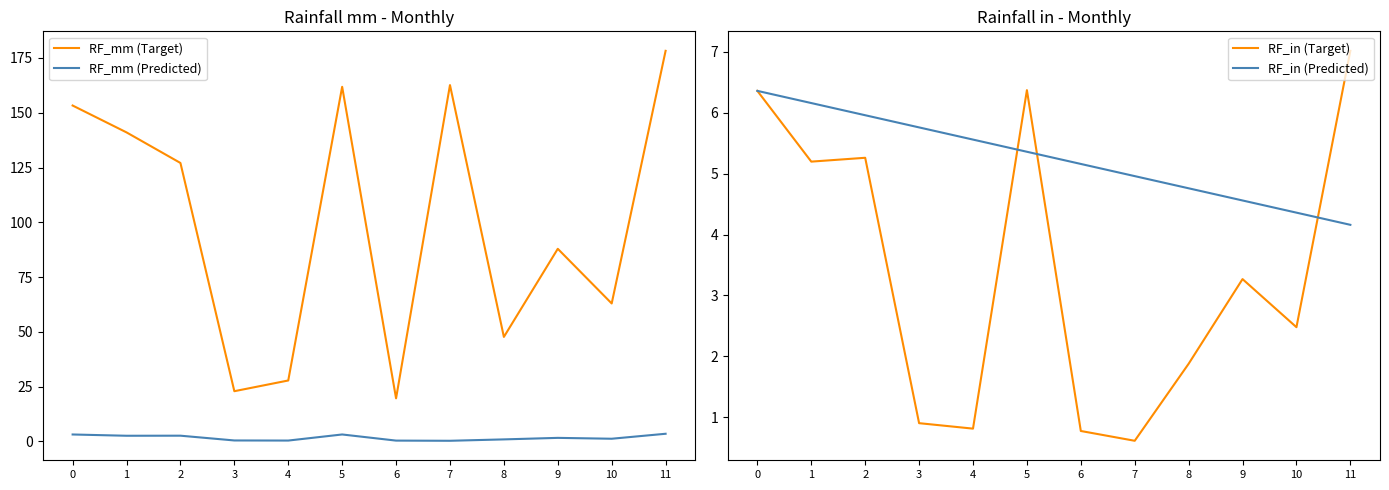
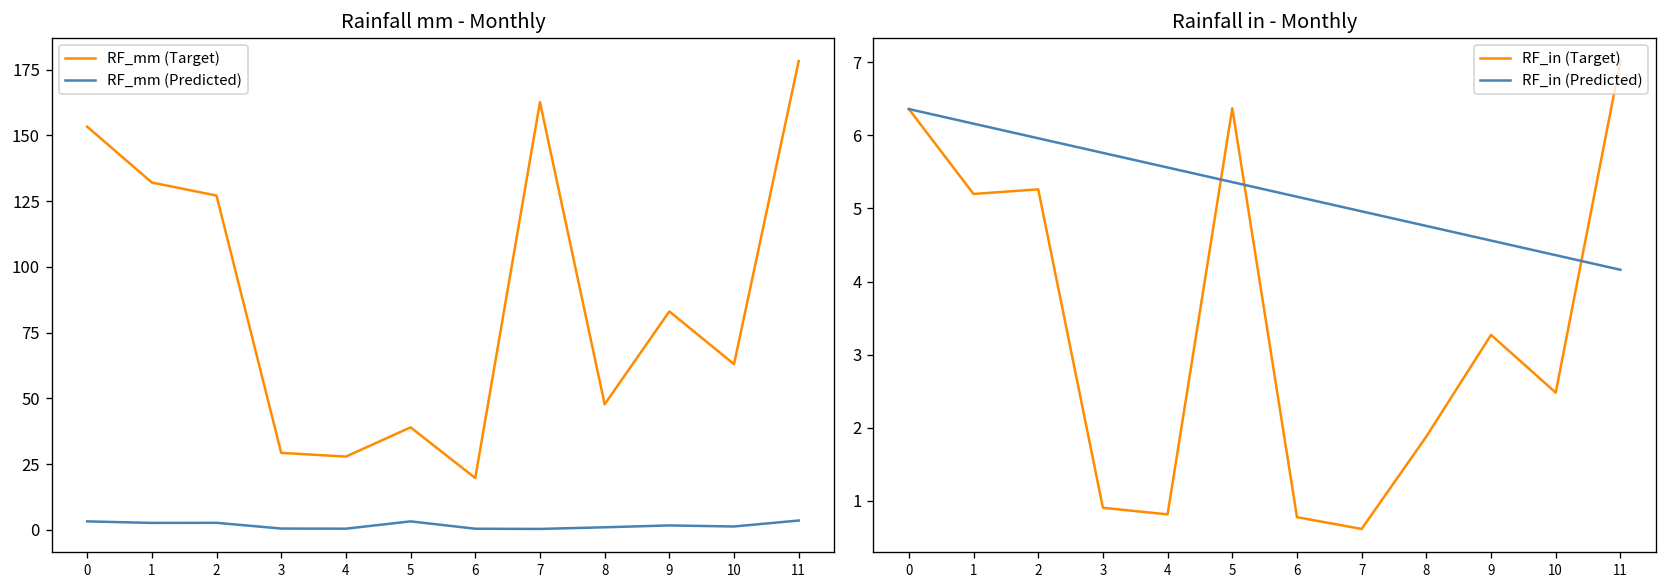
Rainfall mm - Monthly, RF_mm (Target), 1: 141 -> 132
Rainfall mm - Monthly, RF_mm (Target), 3: 23 -> 29
Rainfall mm - Monthly, RF_mm (Target), 5: 162 -> 39
Rainfall mm - Monthly, RF_mm (Target), 9: 88 -> 83
